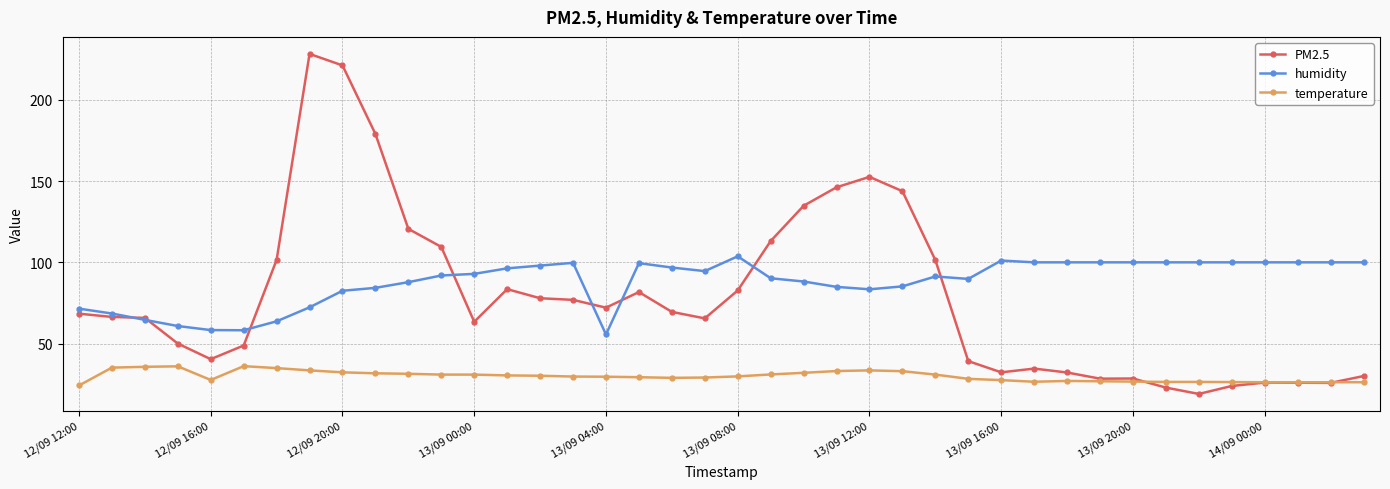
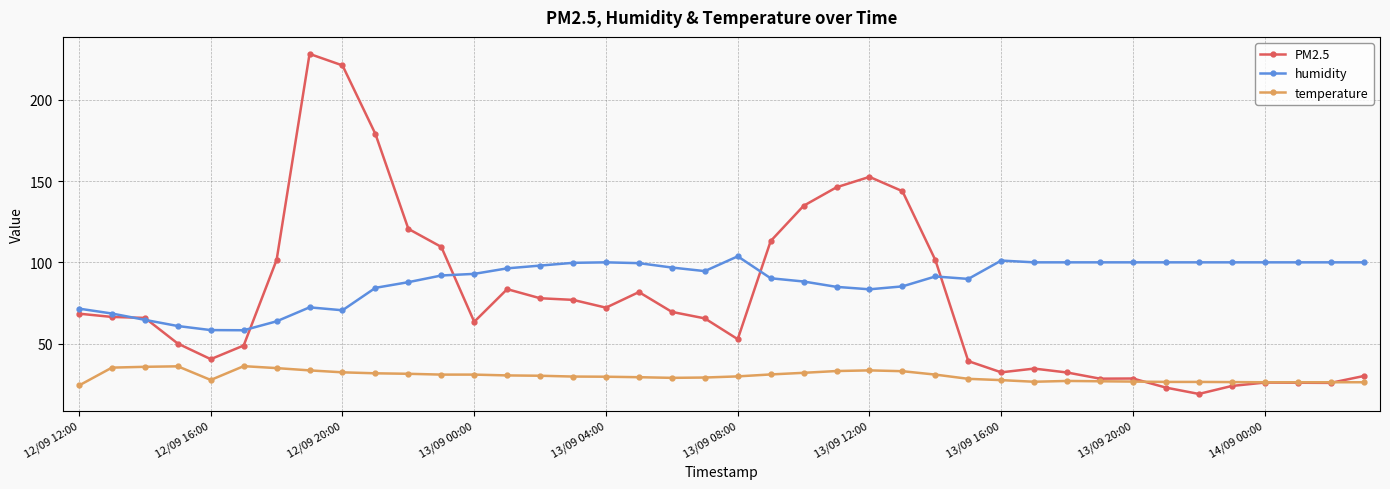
humidity, 12/09 20:00: 83 -> 71
humidity, 13/09 04:00: 56 -> 100
PM2.5, 13/09 08:00: 83 -> 53
